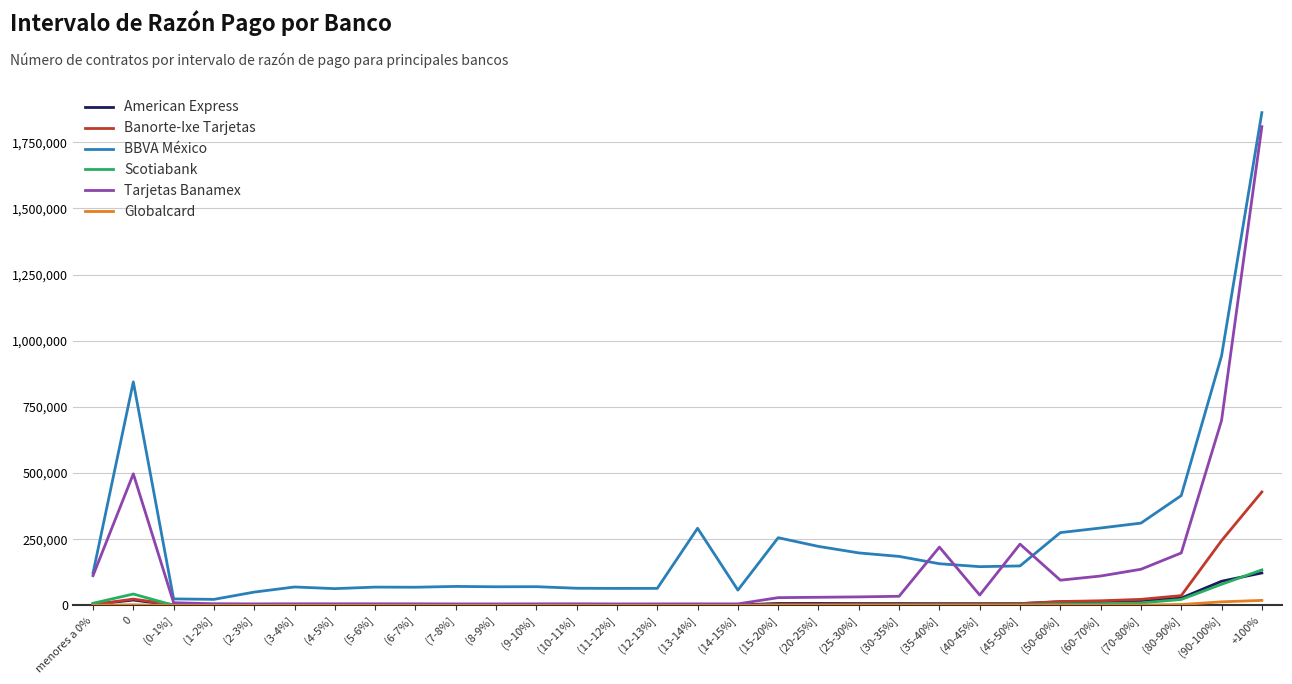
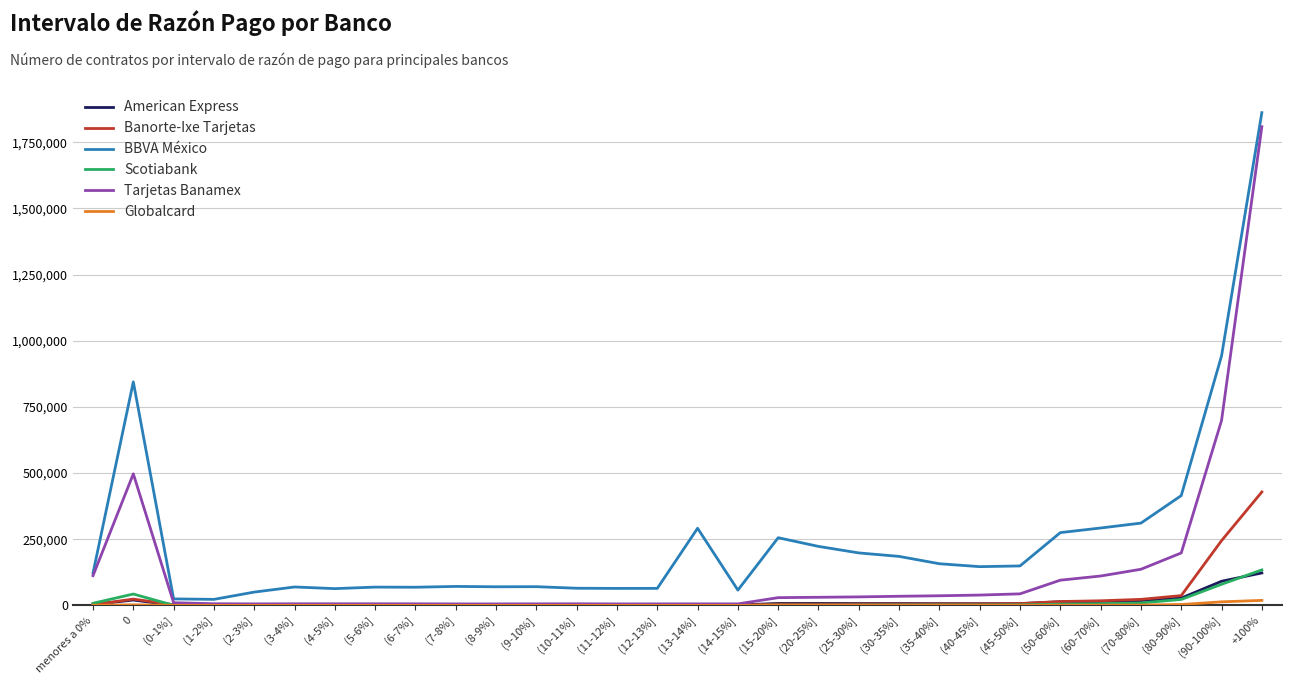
Tarjetas Banamex, (35-40%]: 220,000 -> 40,000
Tarjetas Banamex, (45-50%]: 230,000 -> 40,000
